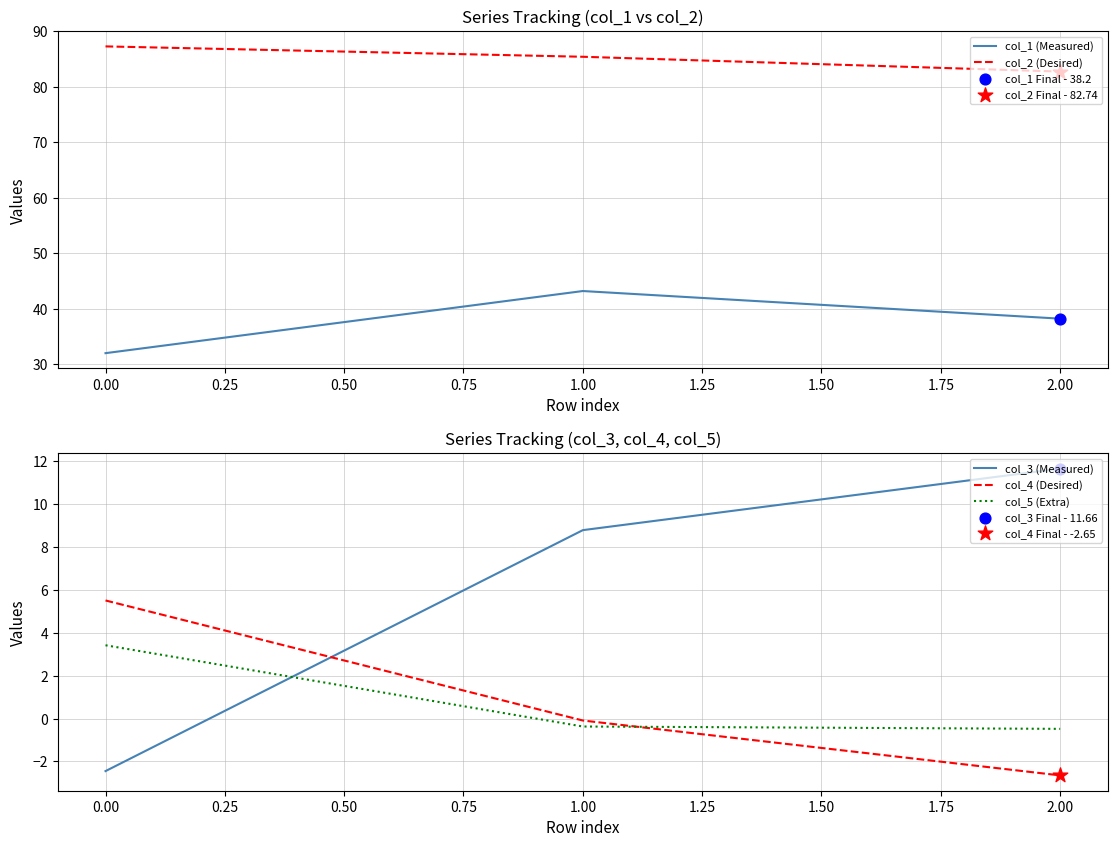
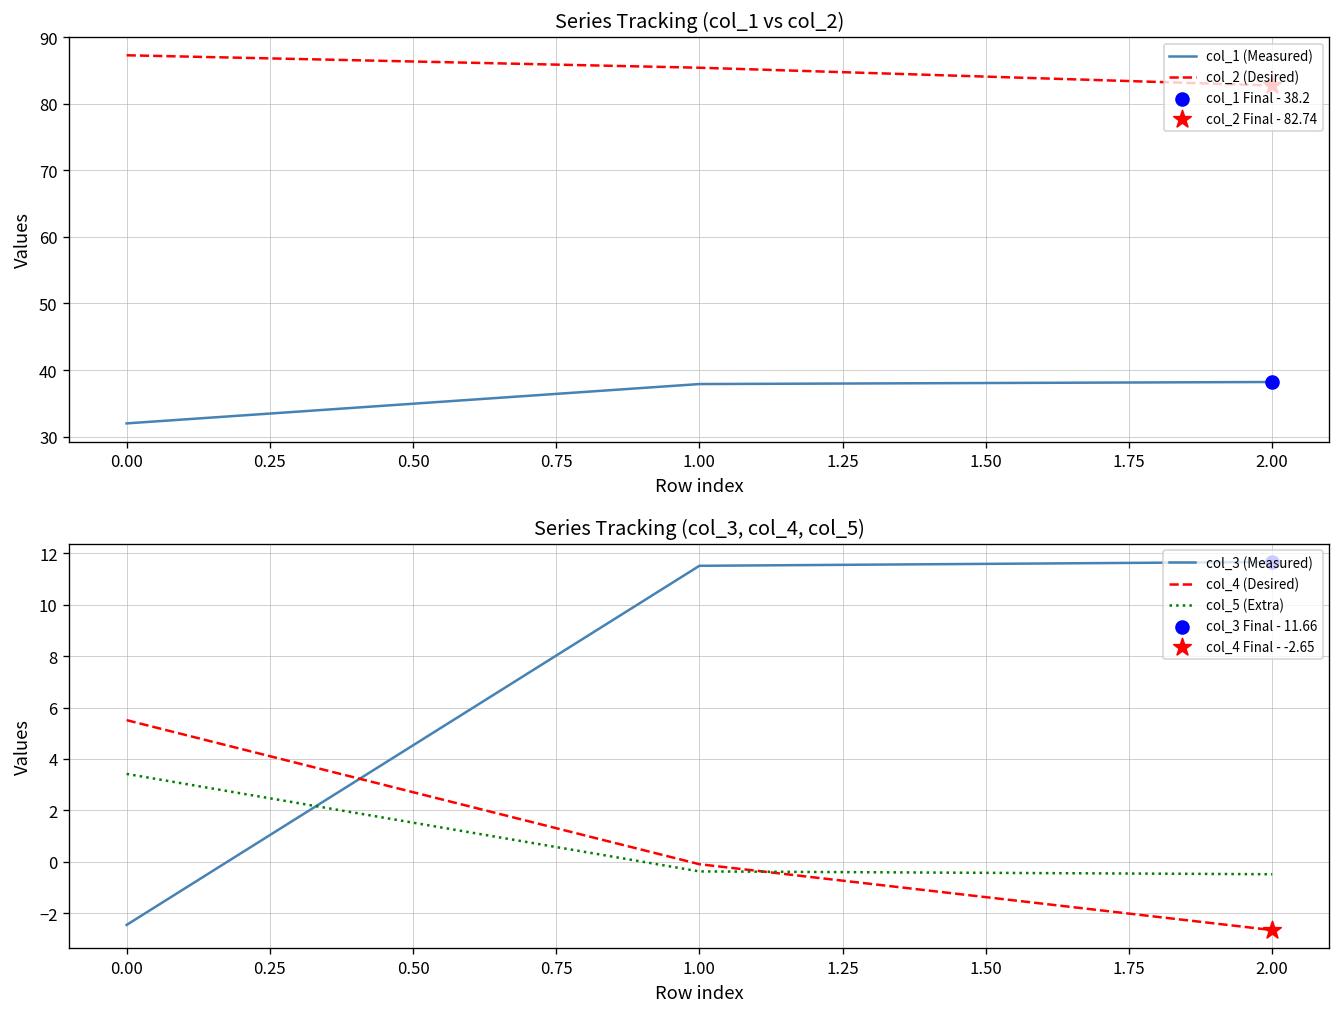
Series Tracking (col_1 vs col_2), col_1 (Measured), 1.00: 43 -> 38
Series Tracking (col_3, col_4, col_5), col_3 (Measured), 1.00: 8.8 -> 11.5
